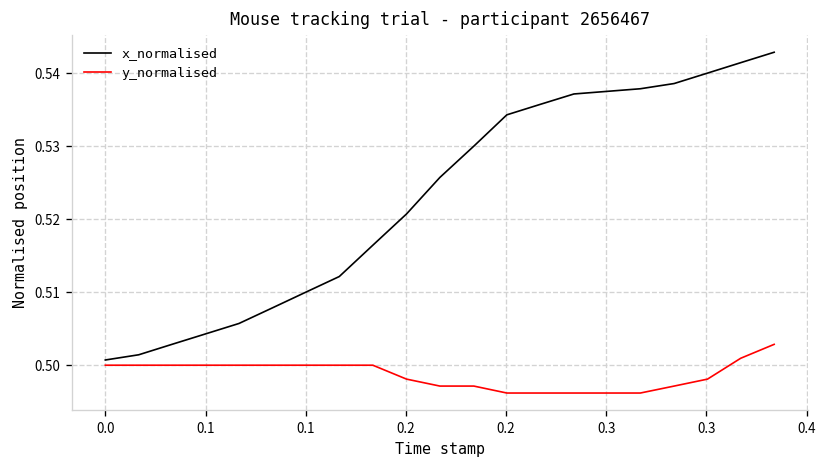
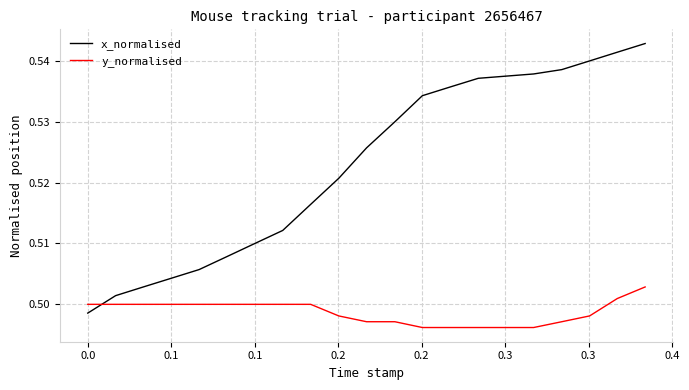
x_normalised, 0.0: 0.501 -> 0.499
